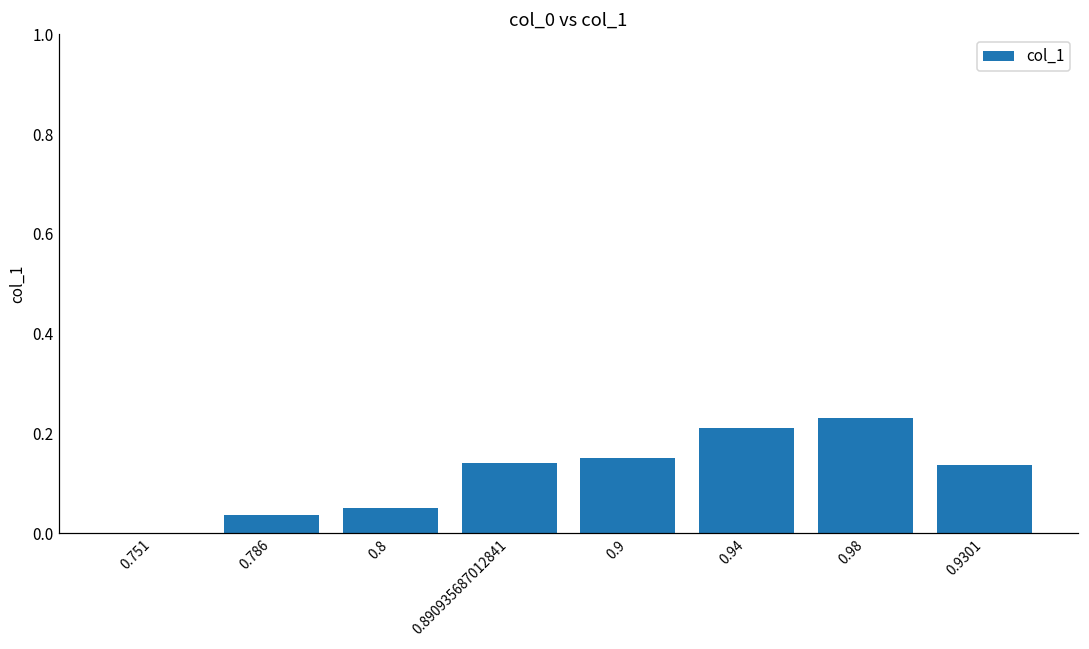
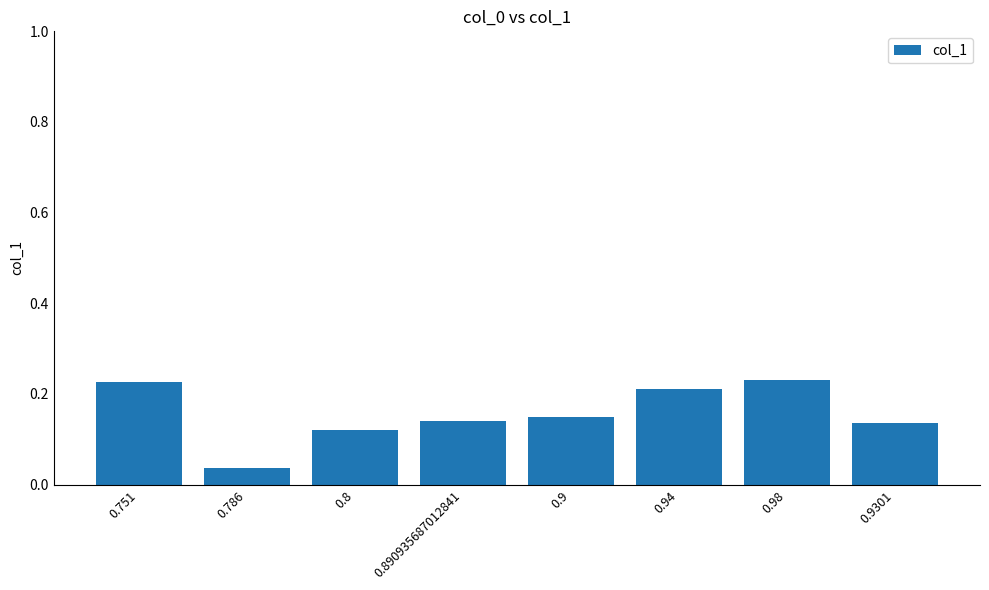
0.751: 0.00 -> 0.23
0.8: 0.05 -> 0.12
